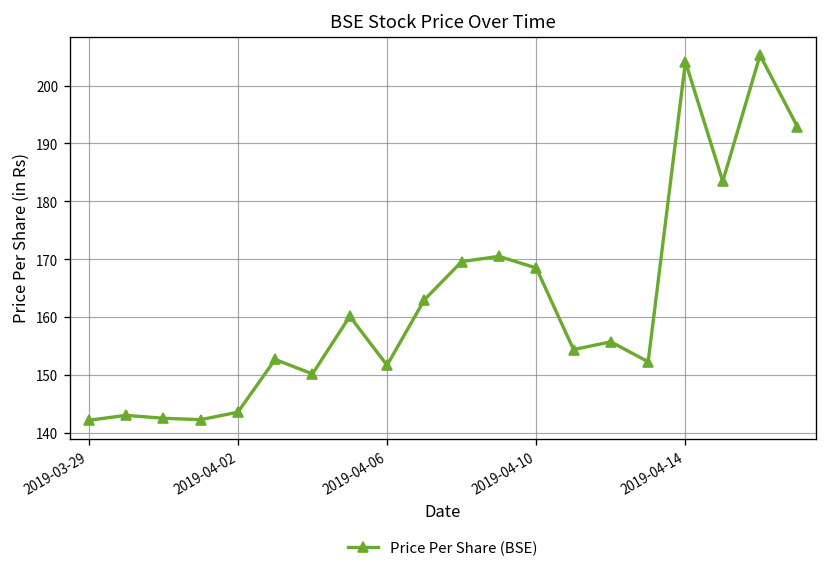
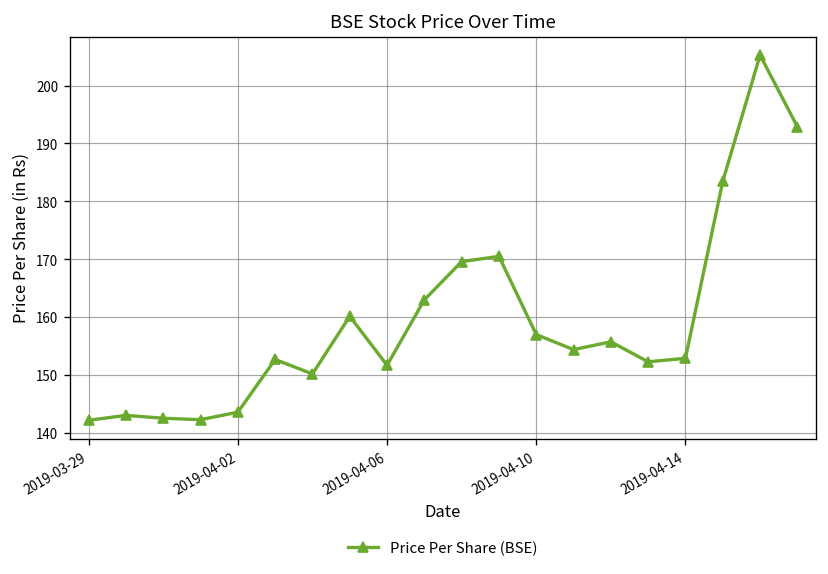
2019-04-10: 169 -> 157
2019-04-14: 204 -> 153
